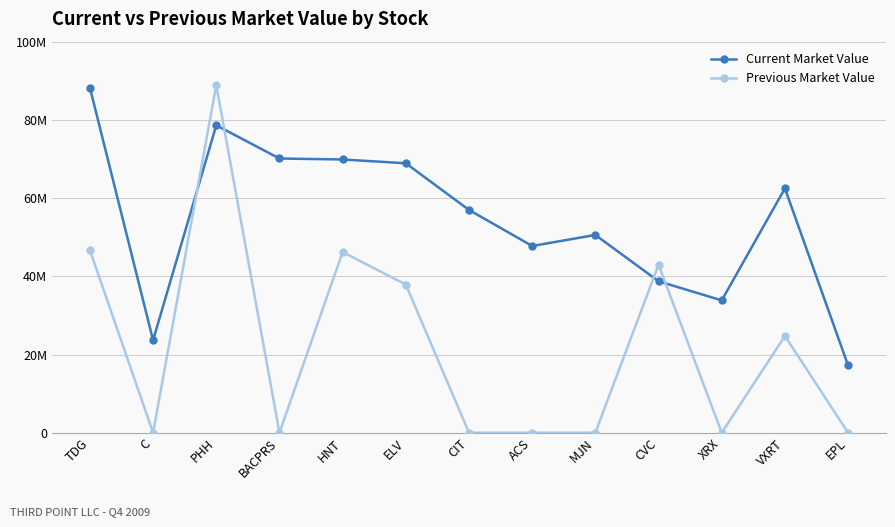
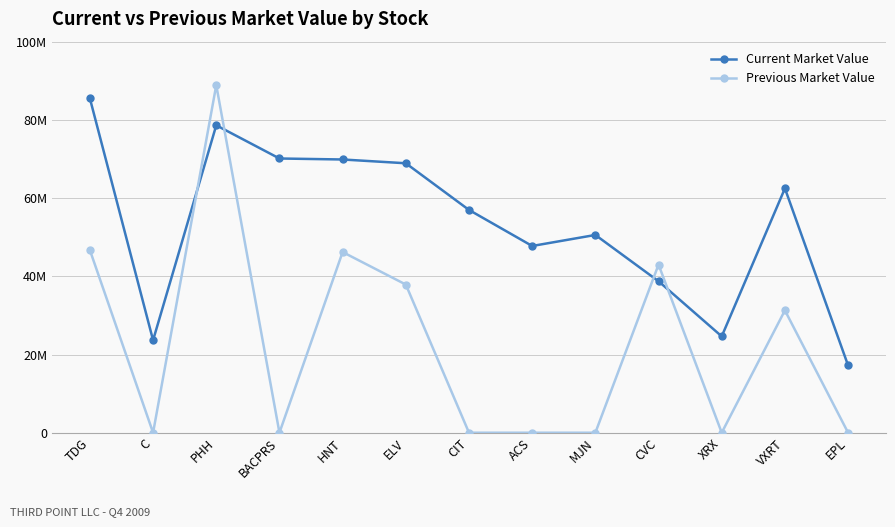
Current Market Value, TDG: 88000000 -> 85000000
Current Market Value, XRX: 34000000 -> 25000000
Previous Market Value, VXRT: 25000000 -> 31000000
